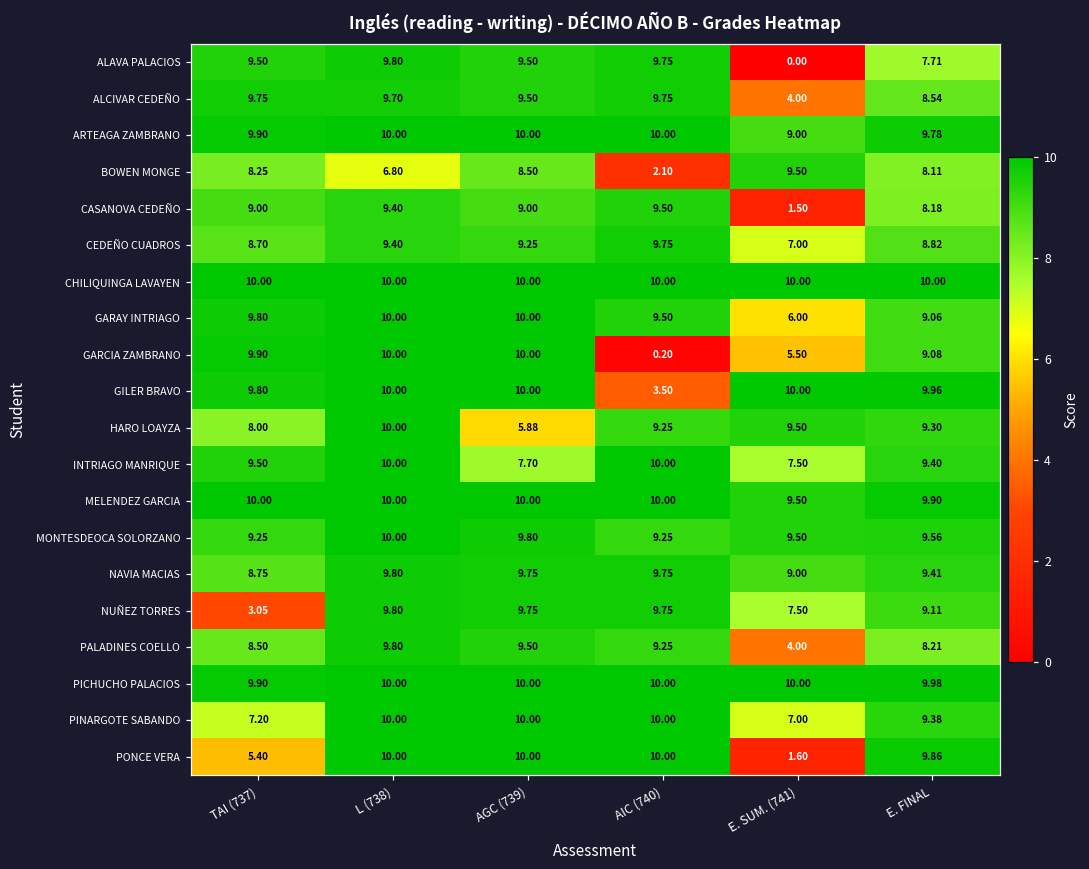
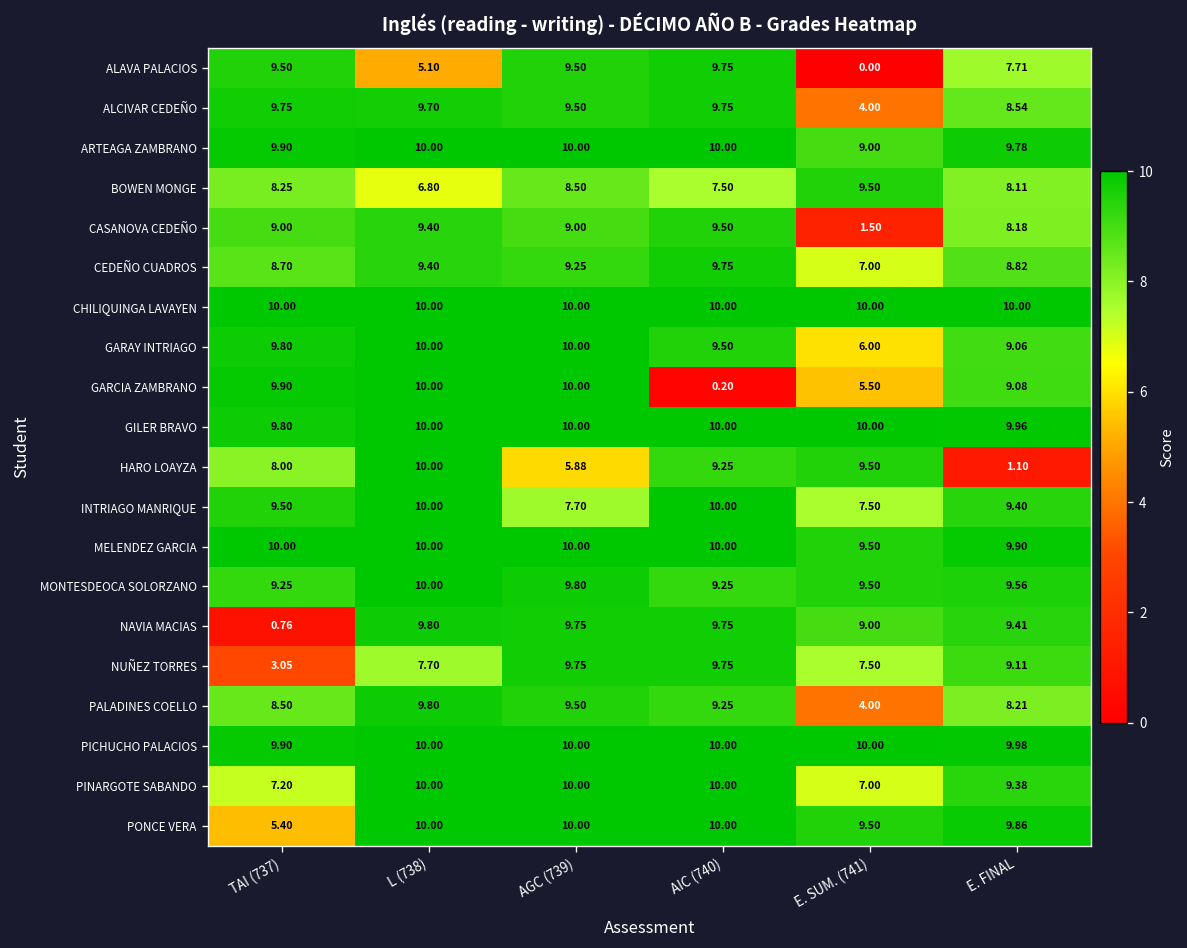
ALAVA PALACIOS, L (738): 9.80 -> 5.10
BOWEN MONGE, AIC (740): 2.10 -> 7.50
GILER BRAVO, AIC (740): 3.50 -> 10.00
HARO LOAYZA, E. FINAL: 9.30 -> 1.10
NAVIA MACIAS, TAI (737): 8.75 -> 0.76
NUÑEZ TORRES, L (738): 9.80 -> 7.70
PONCE VERA, E. SUM. (741): 1.60 -> 9.50
